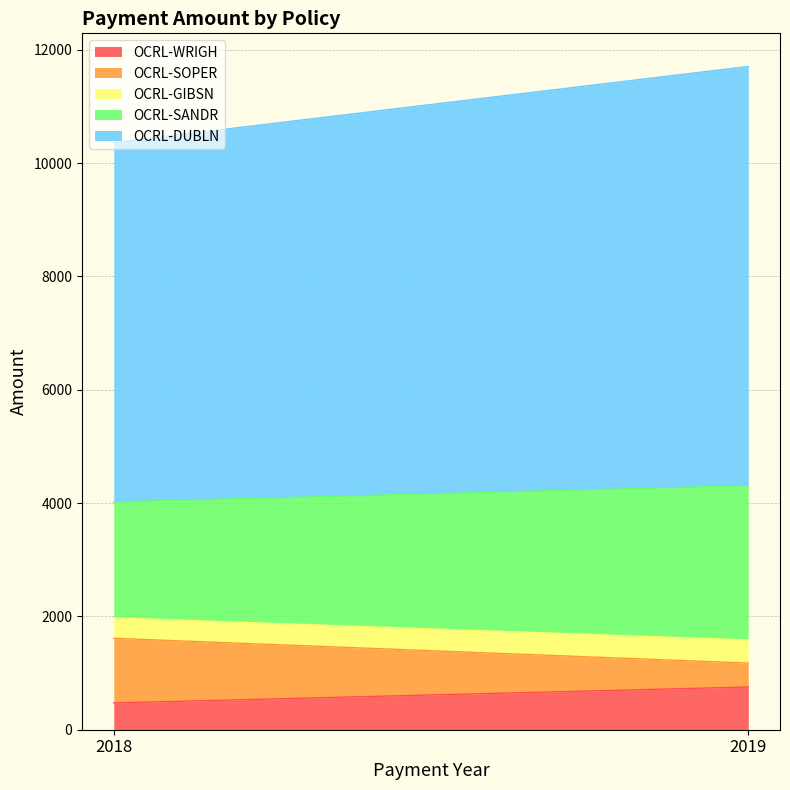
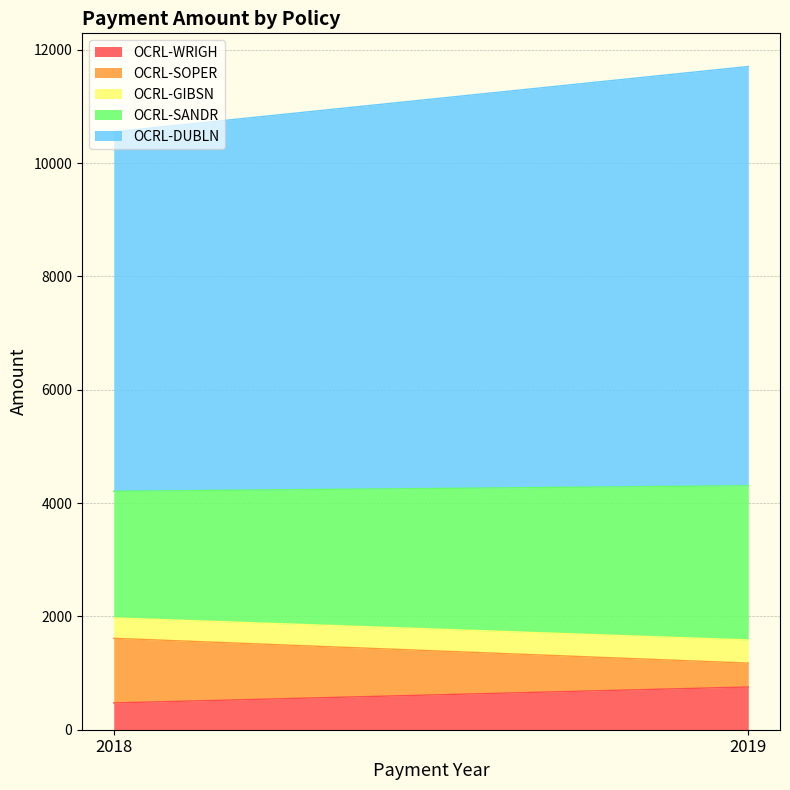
OCRL-SANDR, 2018: 2000 -> 2200
